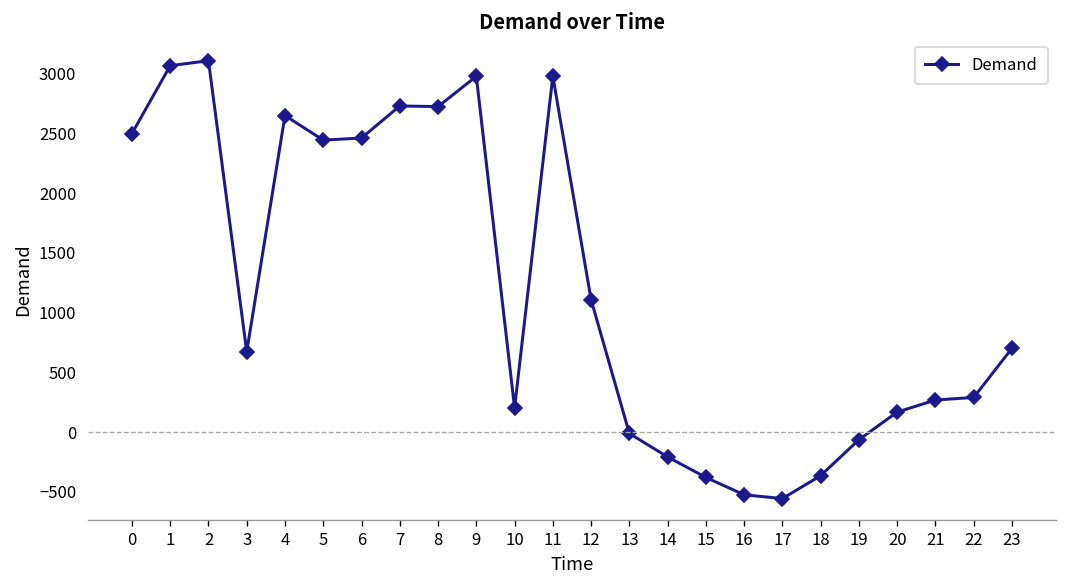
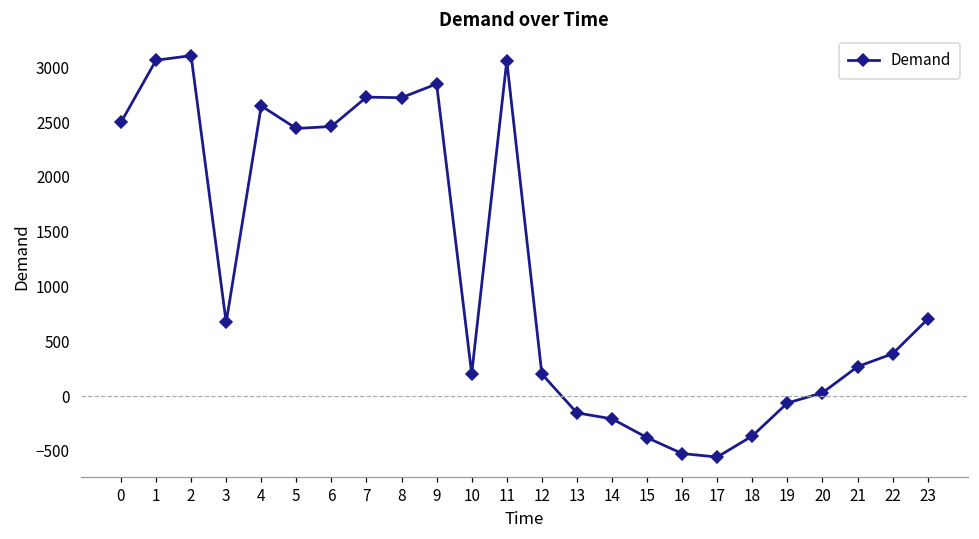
9: 3000 -> 2900
11: 3000 -> 3100
12: 1100 -> 200
13: 0 -> -200
20: 200 -> 0
22: 300 -> 400
